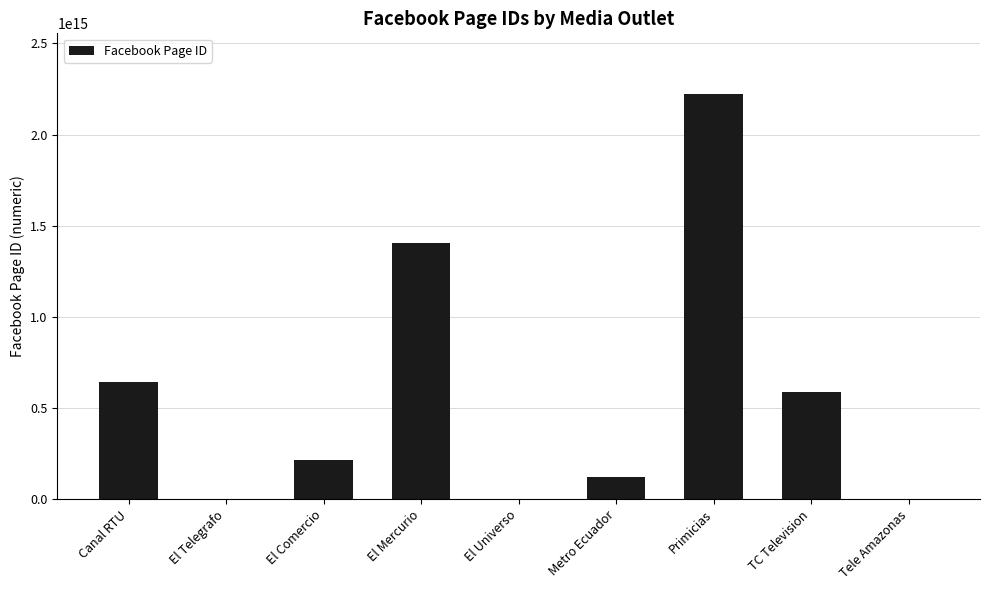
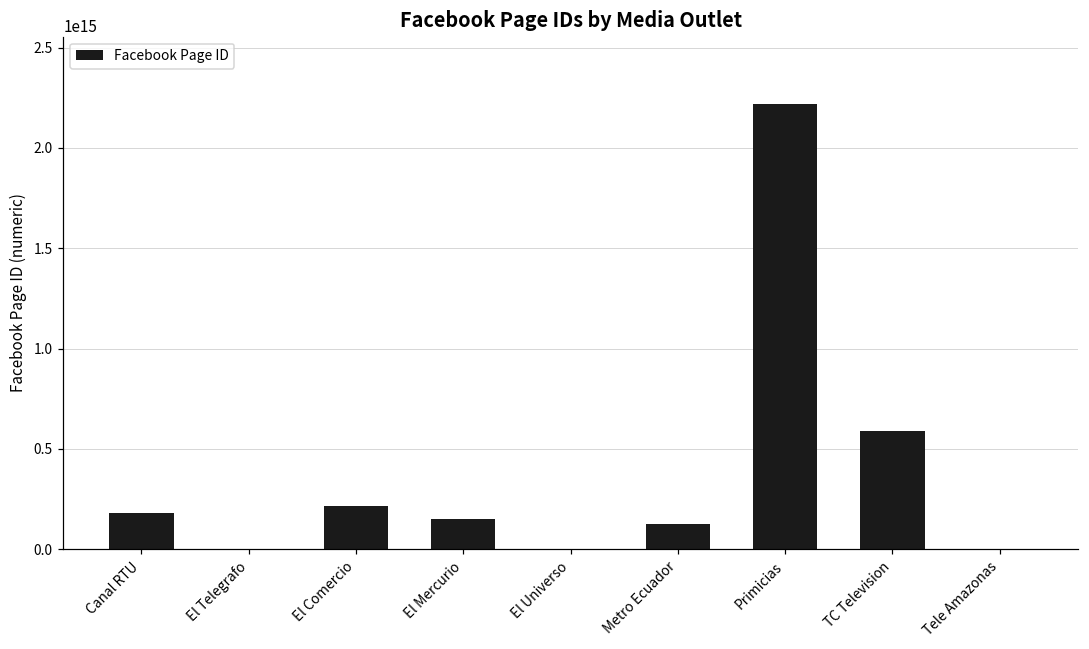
Canal RTU: 640000000000000 -> 180000000000000
El Mercurio: 1400000000000000 -> 150000000000000
